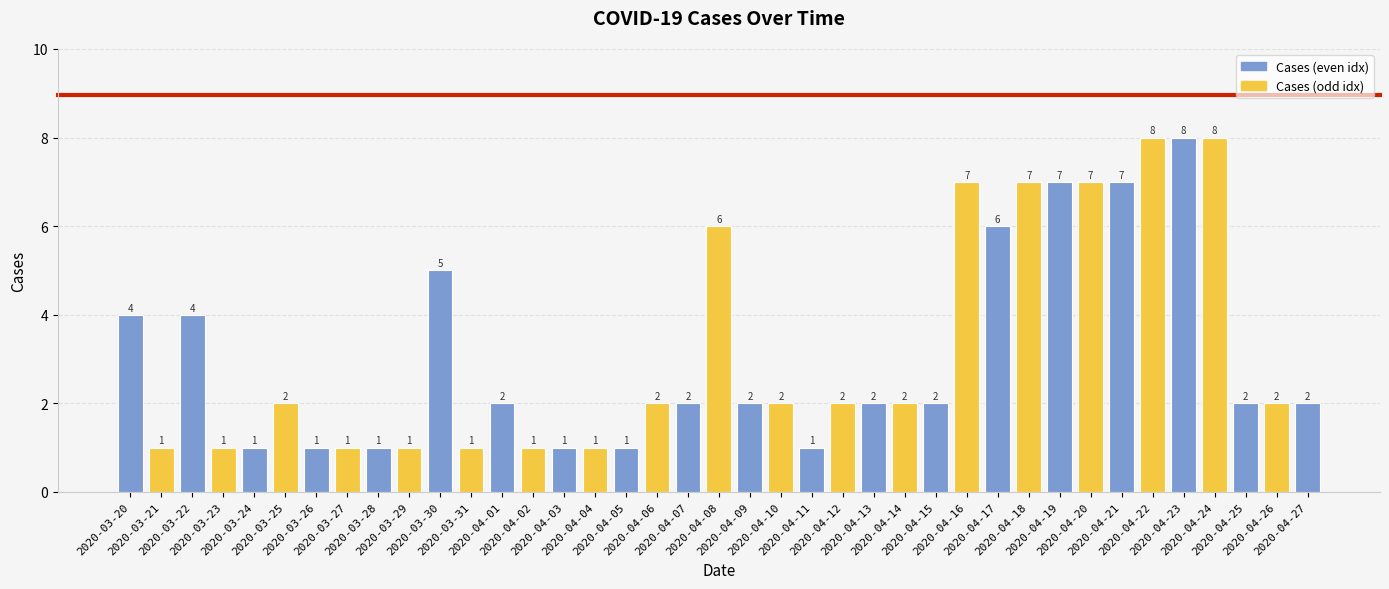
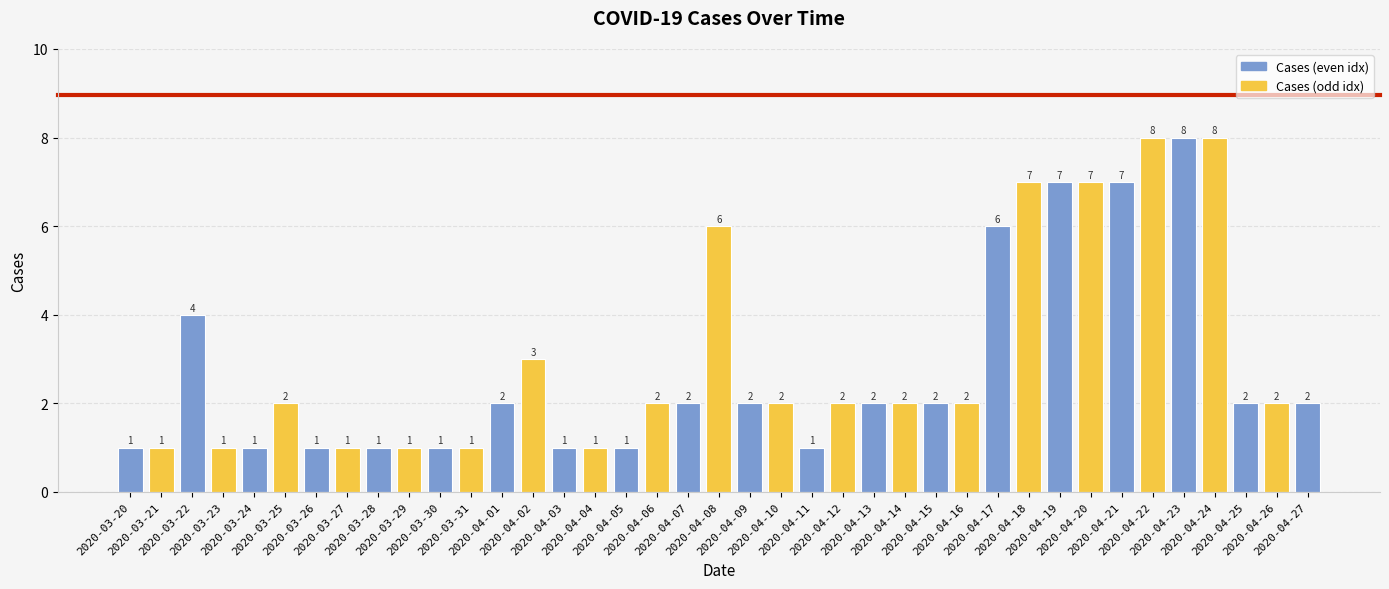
2020-03-20: 4 -> 1
2020-03-30: 5 -> 1
2020-04-02: 1 -> 3
2020-04-16: 7 -> 2
